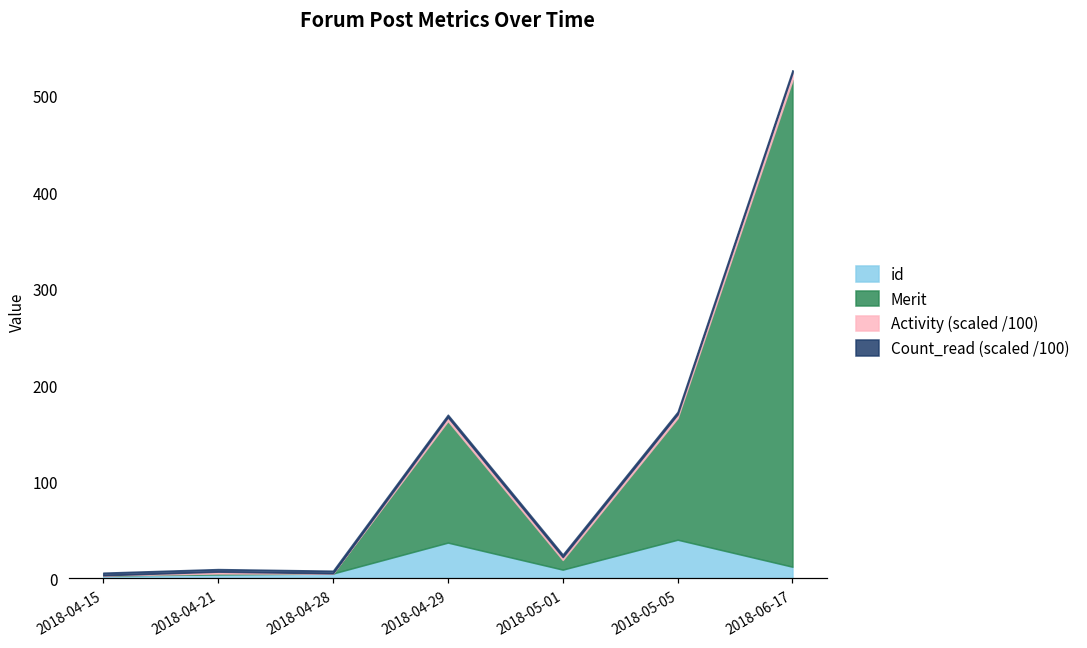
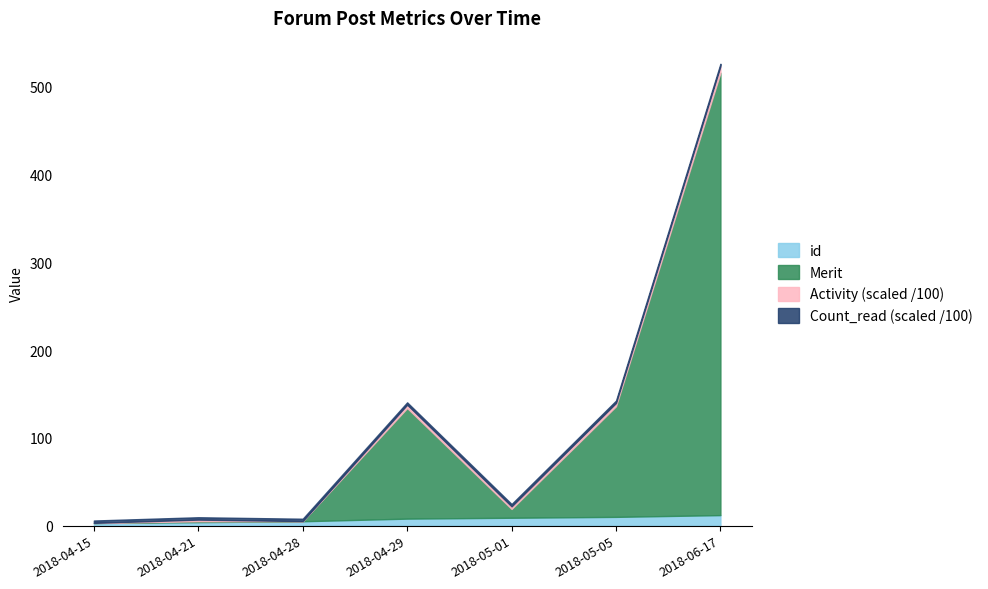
id, 2018-04-29: 40 -> 10
id, 2018-05-05: 40 -> 10
